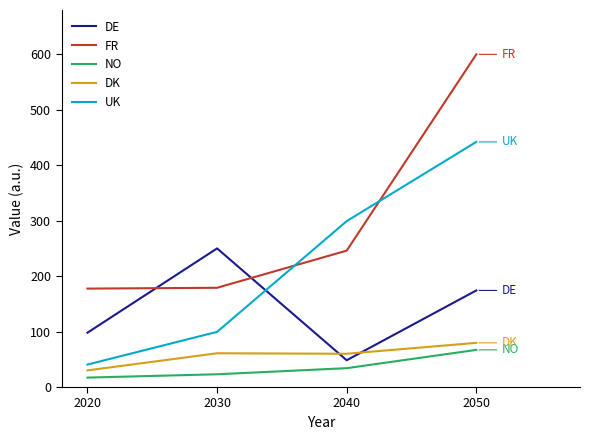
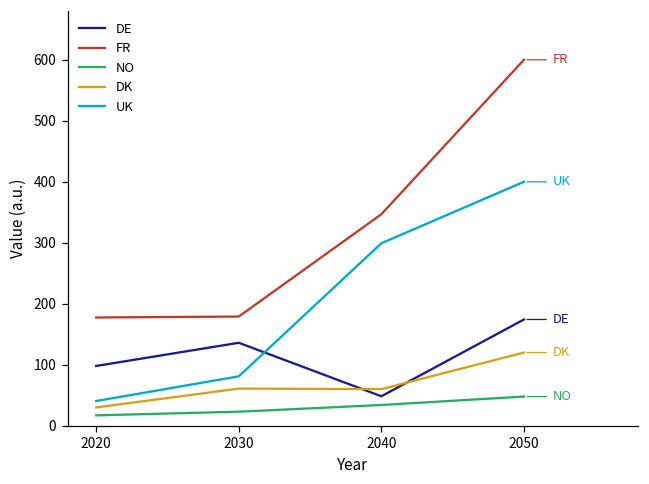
DE, 2030: 250 -> 140
UK, 2030: 100 -> 80
FR, 2040: 250 -> 350
NO, 2050: 70 -> 50
DK, 2050: 80 -> 120
UK, 2050: 440 -> 400
